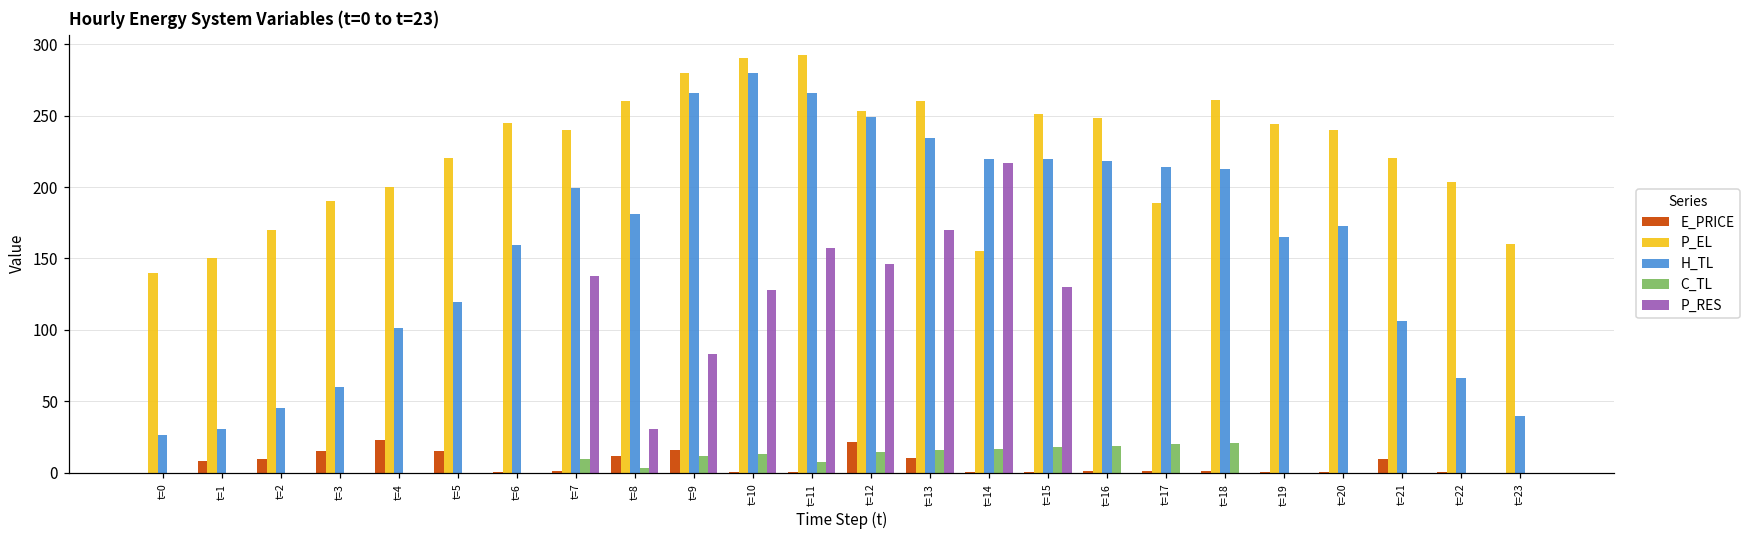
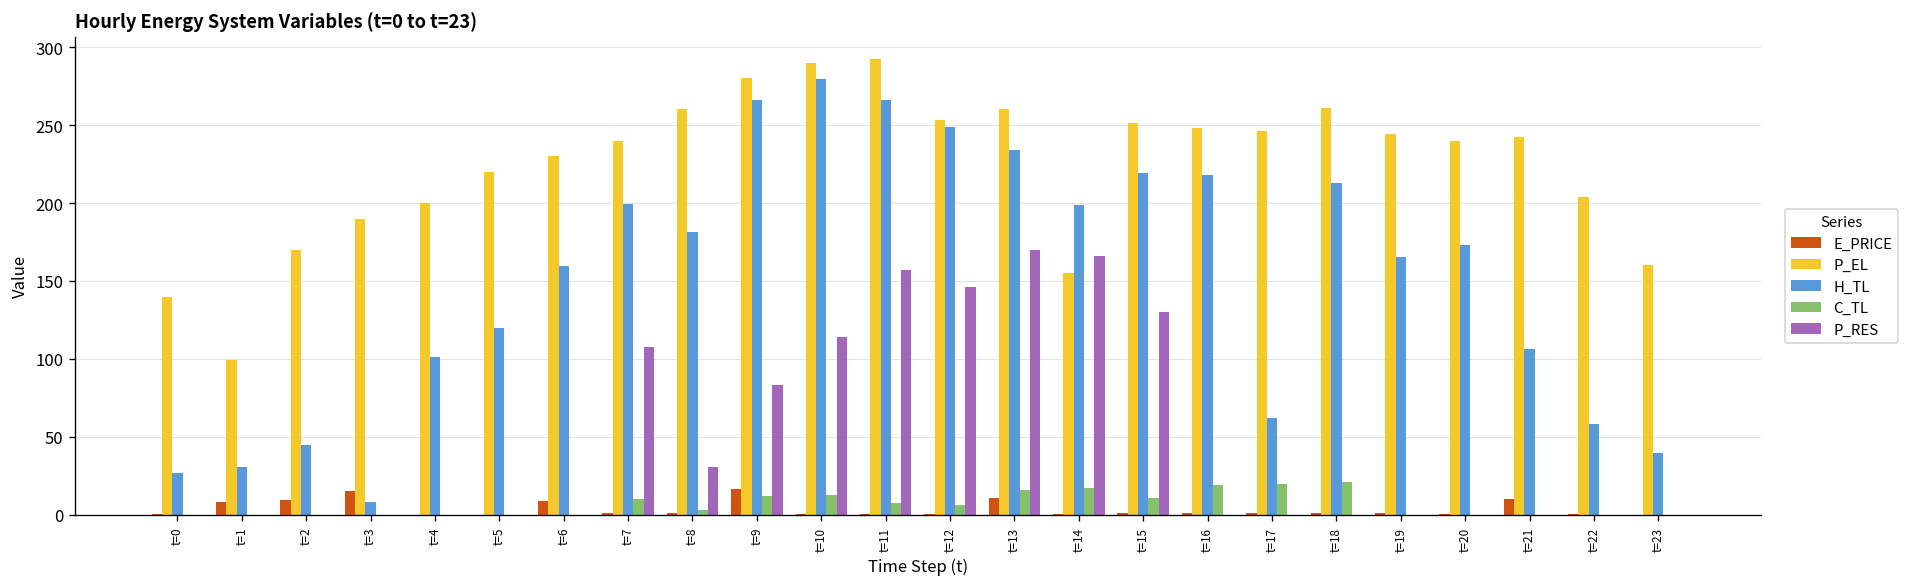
P_EL, t=1: 150 -> 99
H_TL, t=3: 60 -> 9
E_PRICE, t=4: 23 -> 0
E_PRICE, t=5: 15 -> 0
E_PRICE, t=6: 1 -> 9
P_EL, t=6: 245 -> 230
P_RES, t=7: 138 -> 107
E_PRICE, t=8: 12 -> 1
P_RES, t=10: 128 -> 114
E_PRICE, t=12: 21 -> 1
C_TL, t=12: 15 -> 6
H_TL, t=14: 219 -> 199
P_RES, t=14: 217 -> 166
C_TL, t=15: 18 -> 11
P_EL, t=17: 189 -> 246
H_TL, t=17: 214 -> 62
P_EL, t=21: 220 -> 243
H_TL, t=22: 67 -> 58
